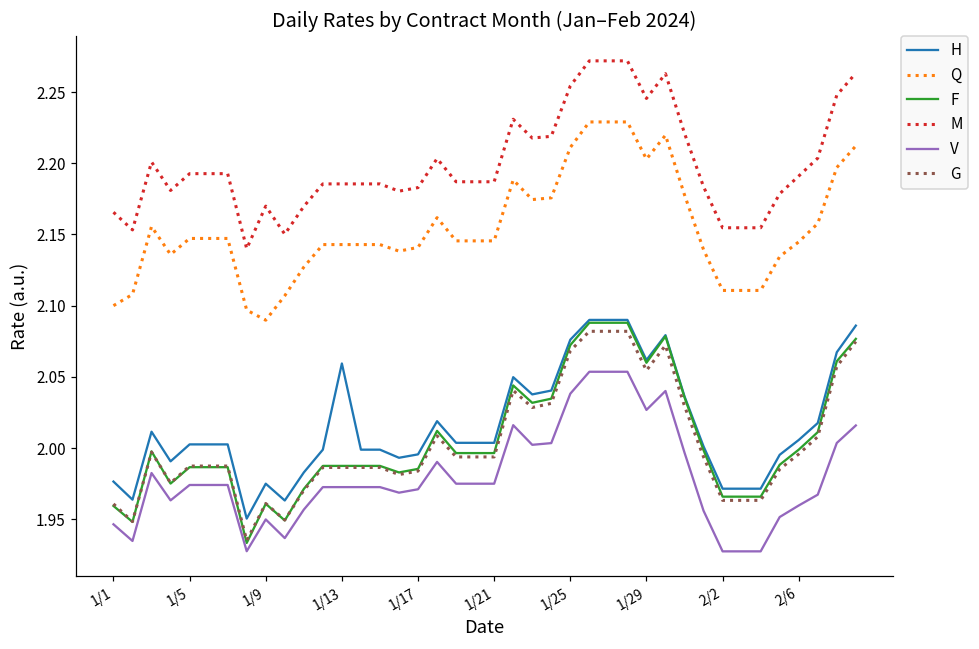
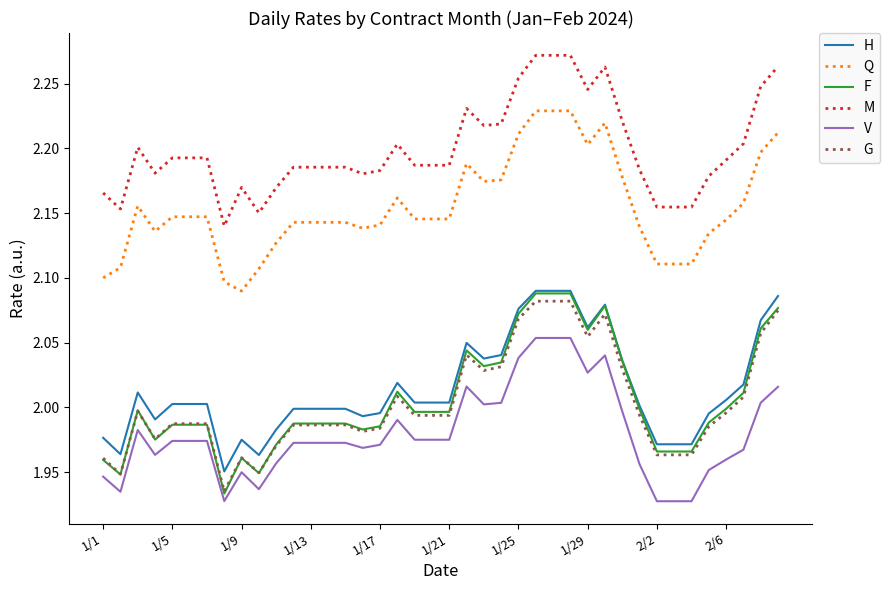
H, 1/13: 2.059 -> 1.999
